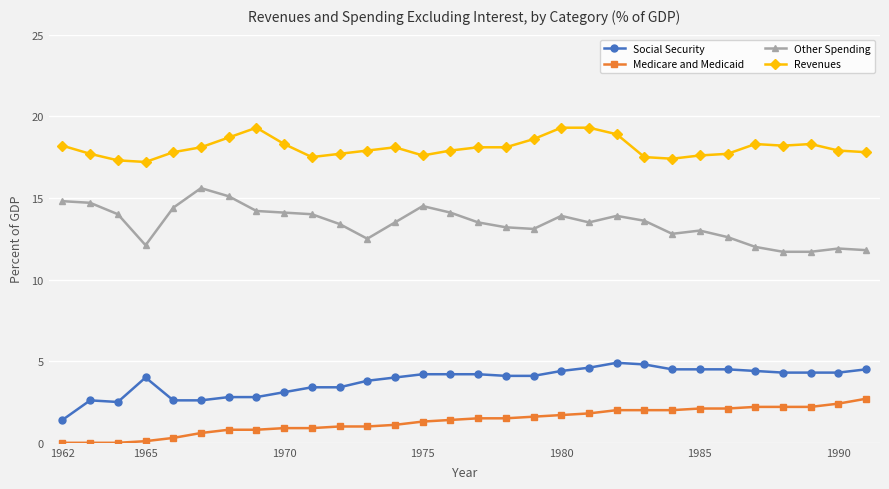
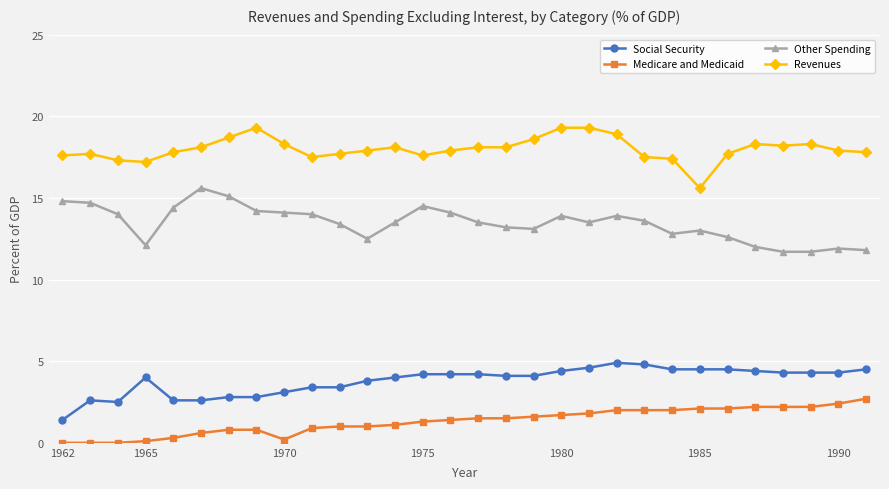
Revenues, 1962: 18.2 -> 17.6
Medicare and Medicaid, 1970: 0.9 -> 0.2
Revenues, 1985: 17.6 -> 15.6
